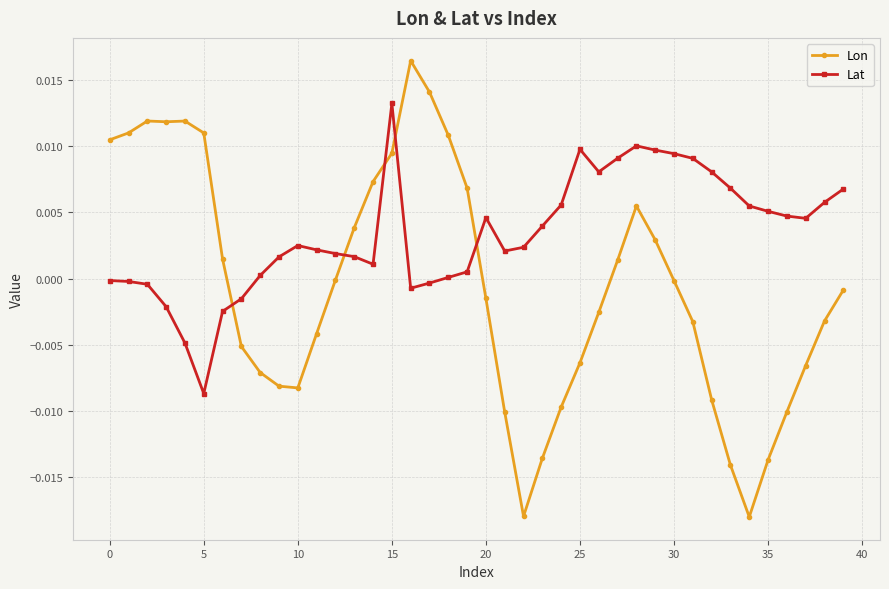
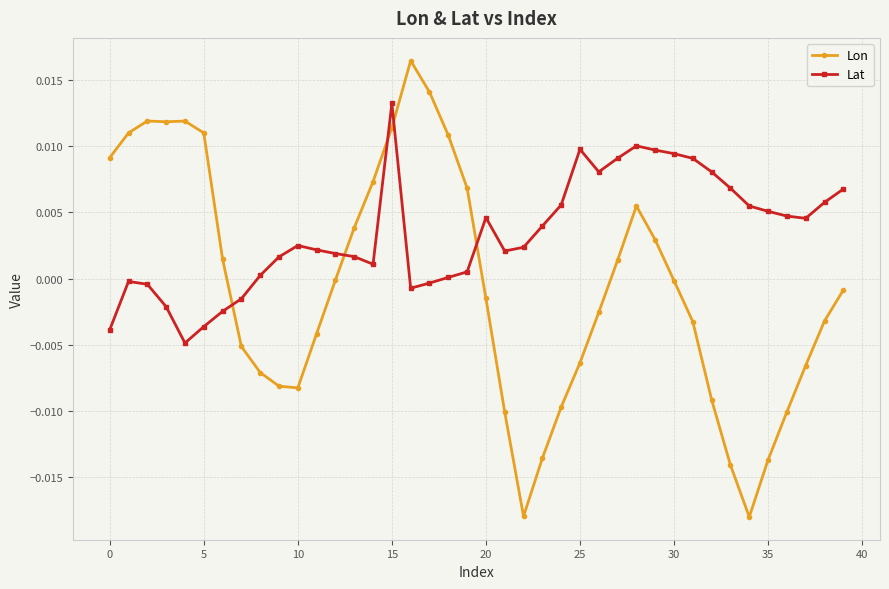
Lon, 0: 0.0105 -> 0.0091
Lat, 0: -0.0001 -> -0.0039
Lat, 5: -0.0087 -> -0.0036
Lon, 15: 0.0095 -> 0.0114
